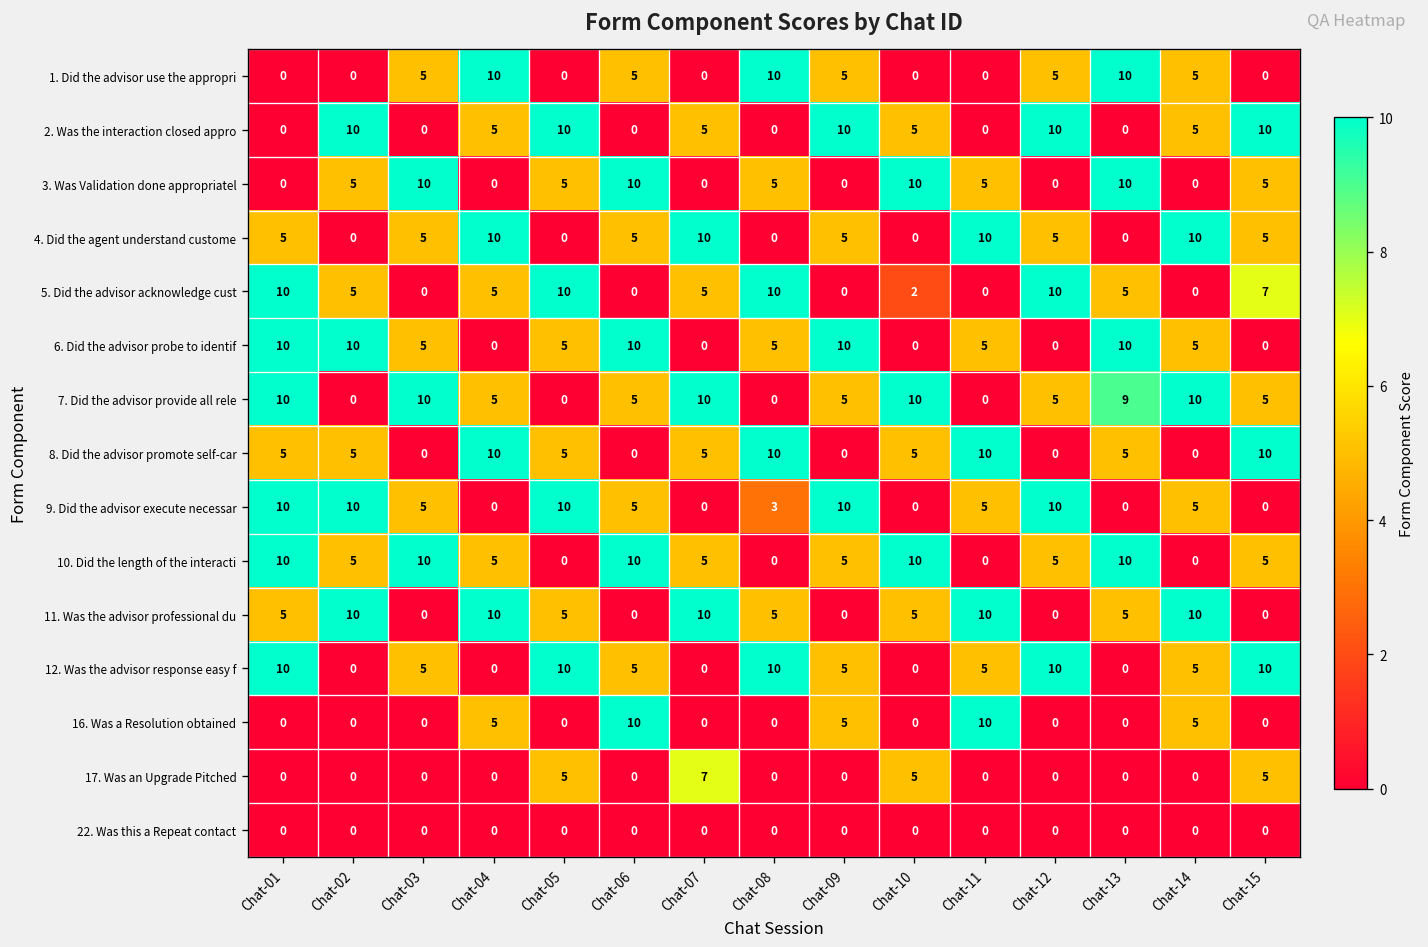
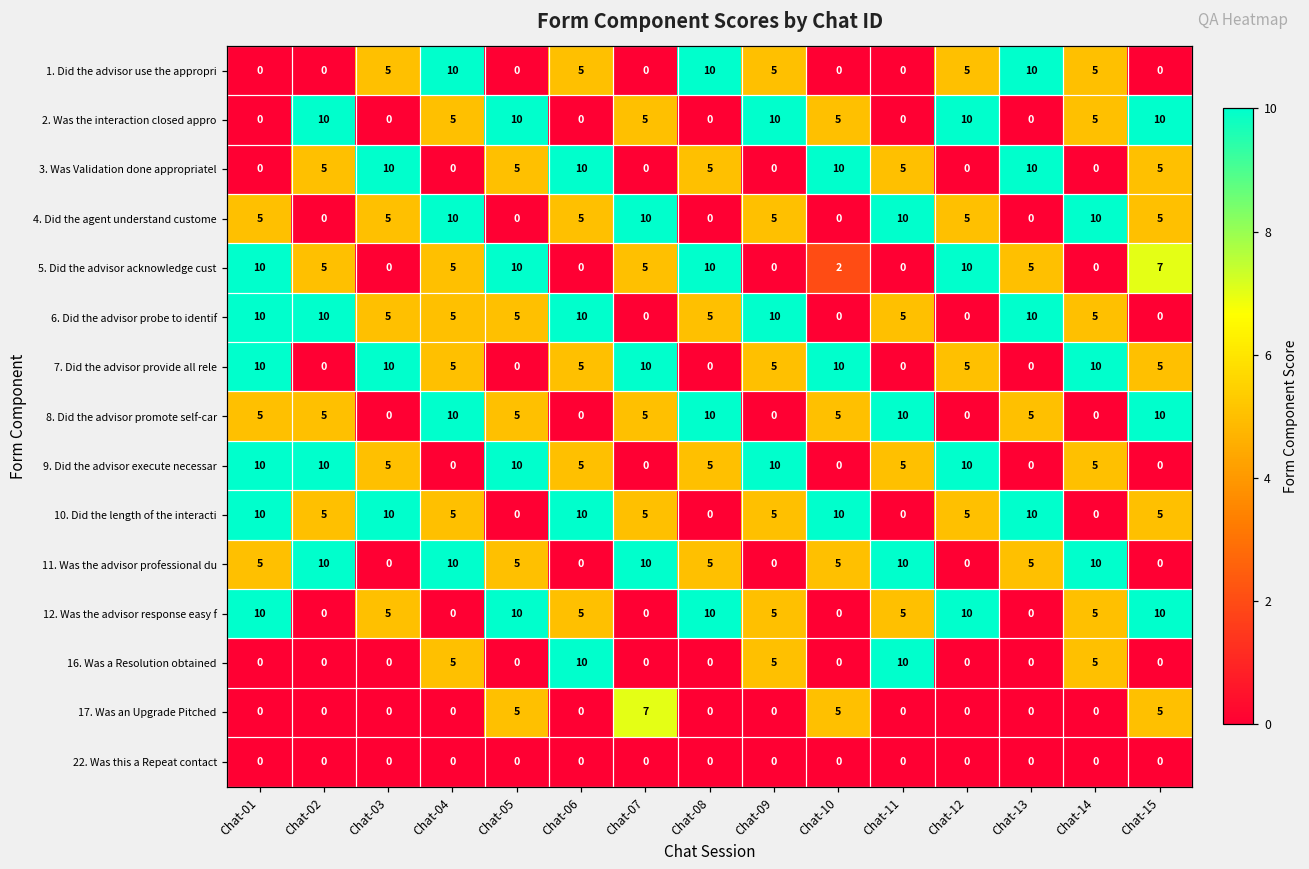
6. Did the advisor probe to identif, Chat-04: 0 -> 5
7. Did the advisor provide all rele, Chat-13: 9 -> 0
9. Did the advisor execute necessar, Chat-08: 3 -> 5
